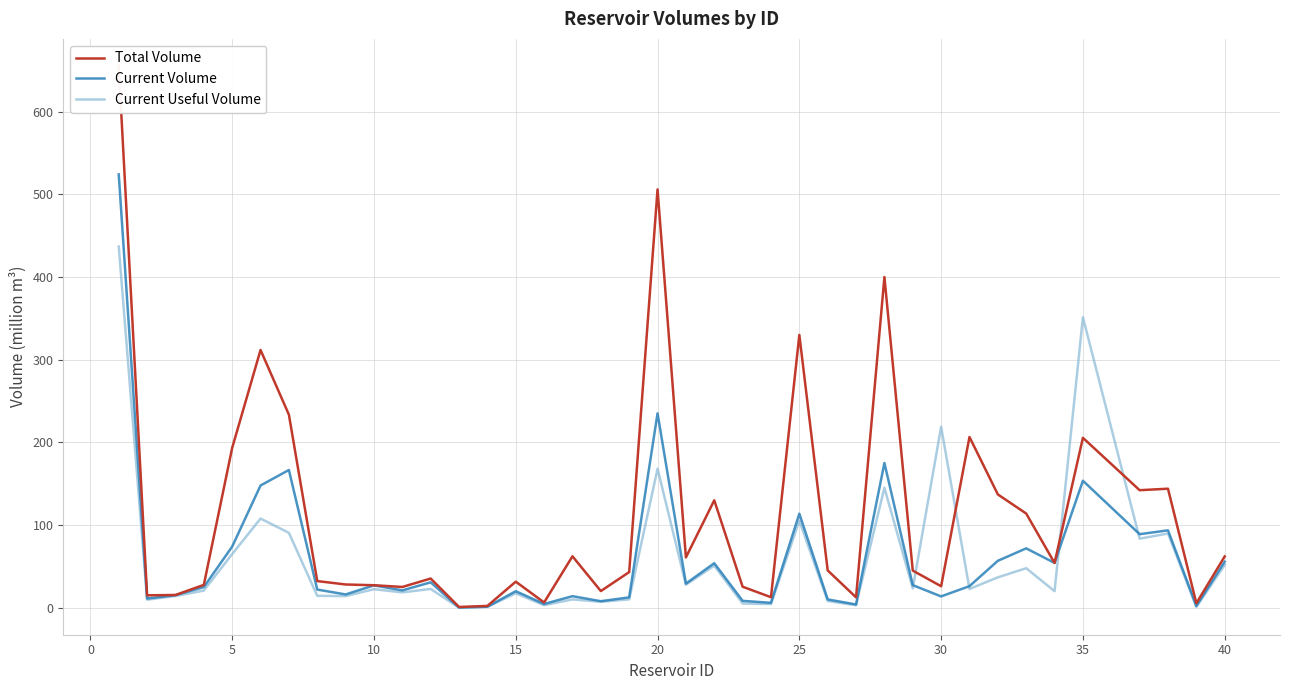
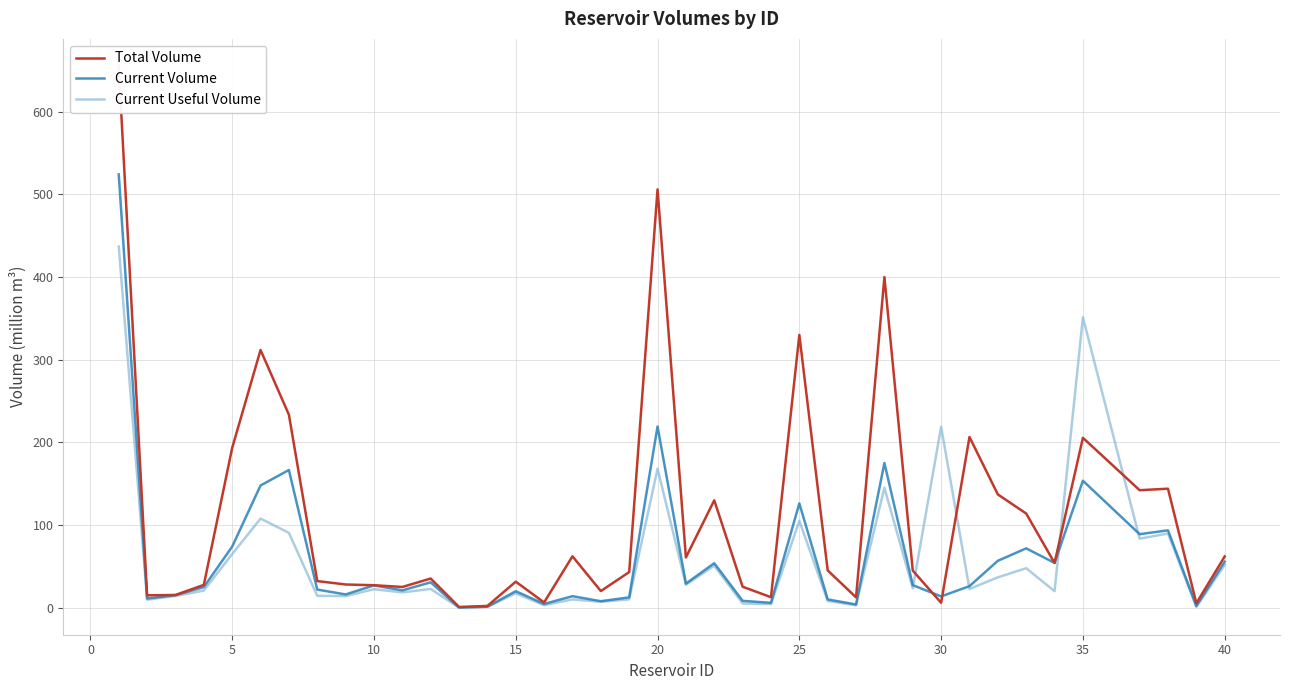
Current Volume, 20: 240 -> 220
Current Volume, 25: 110 -> 130
Total Volume, 30: 30 -> 10
